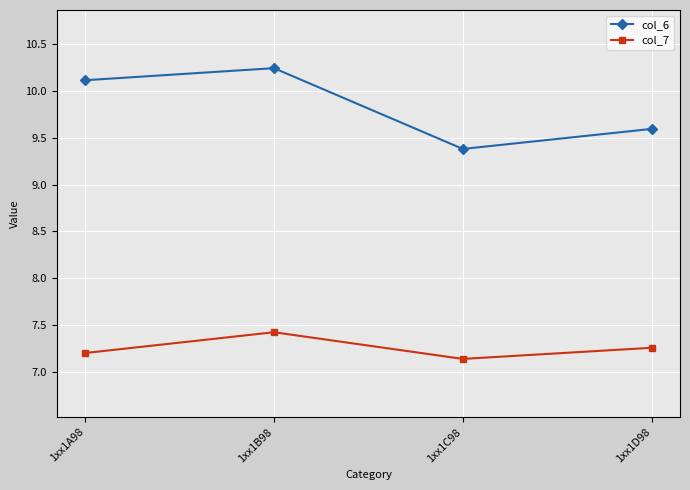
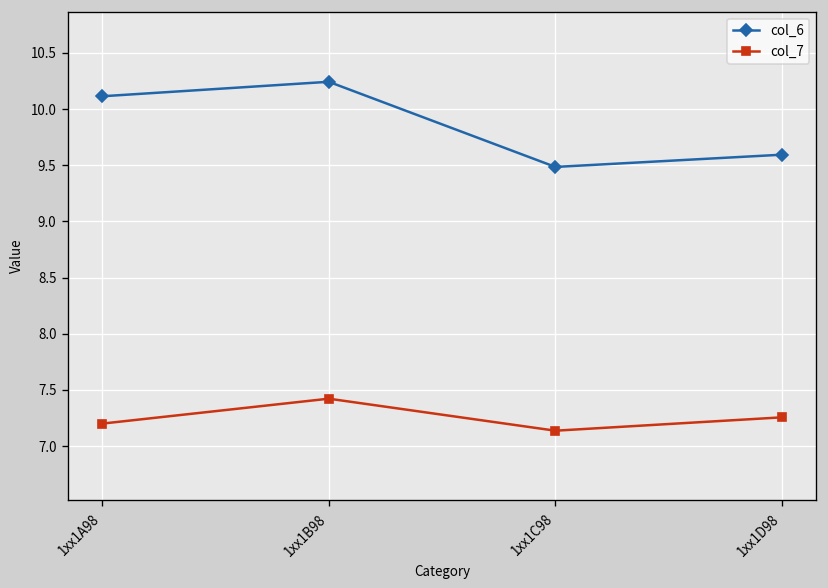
col_6, 1xx1C98: 9.4 -> 9.5
